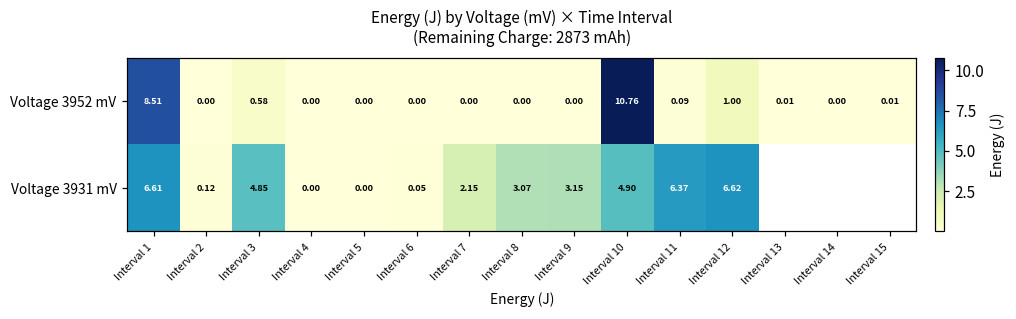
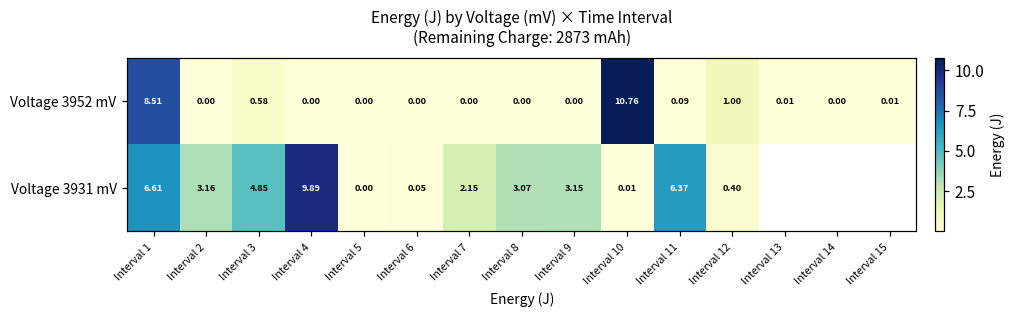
Voltage 3931 mV, Interval 2: 0.12 -> 3.16
Voltage 3931 mV, Interval 4: 0.00 -> 9.89
Voltage 3931 mV, Interval 10: 4.90 -> 0.01
Voltage 3931 mV, Interval 12: 6.62 -> 0.40
